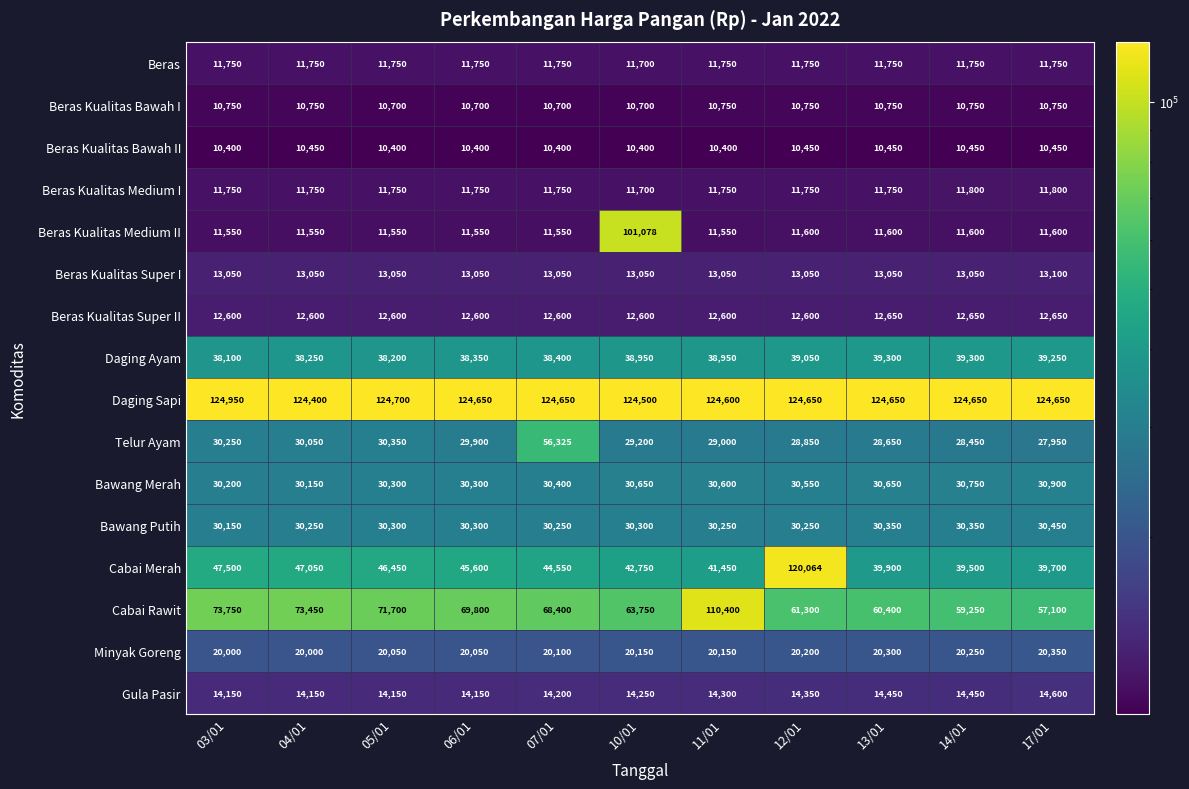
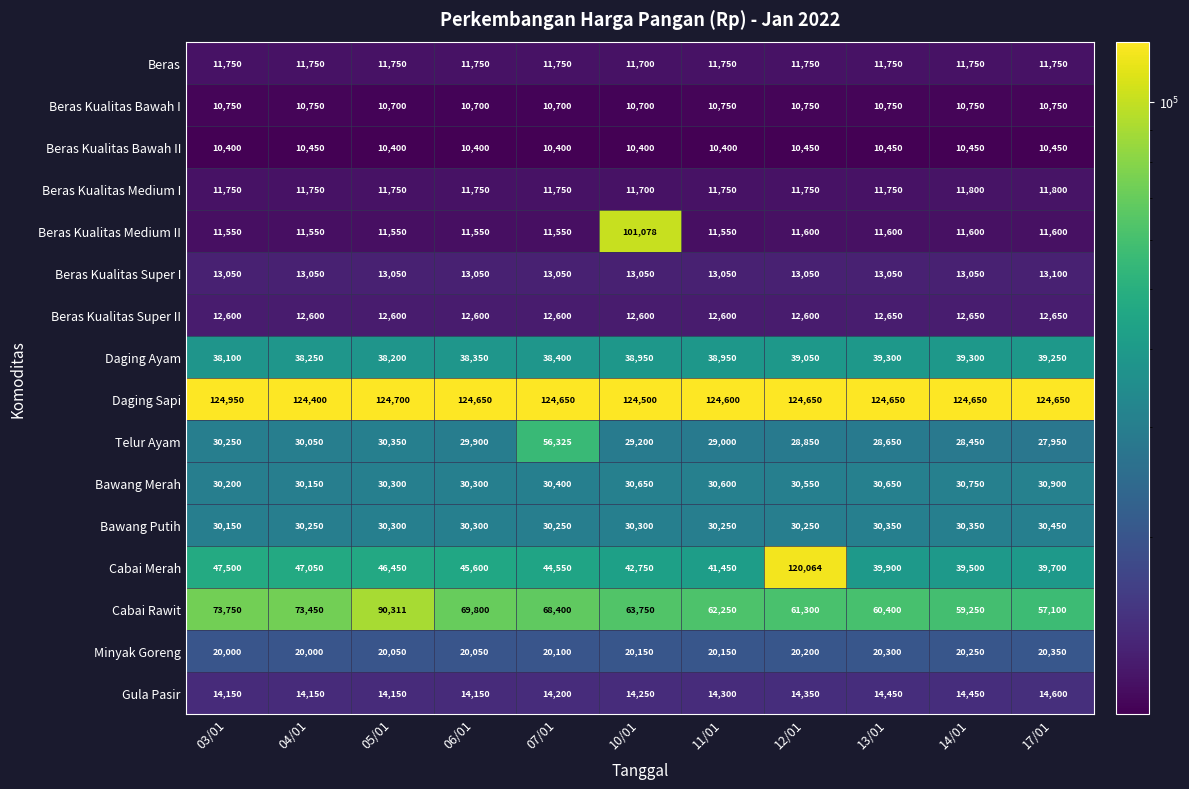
Cabai Rawit, 05/01: 71,700 -> 90,311
Cabai Rawit, 11/01: 110,400 -> 62,250
